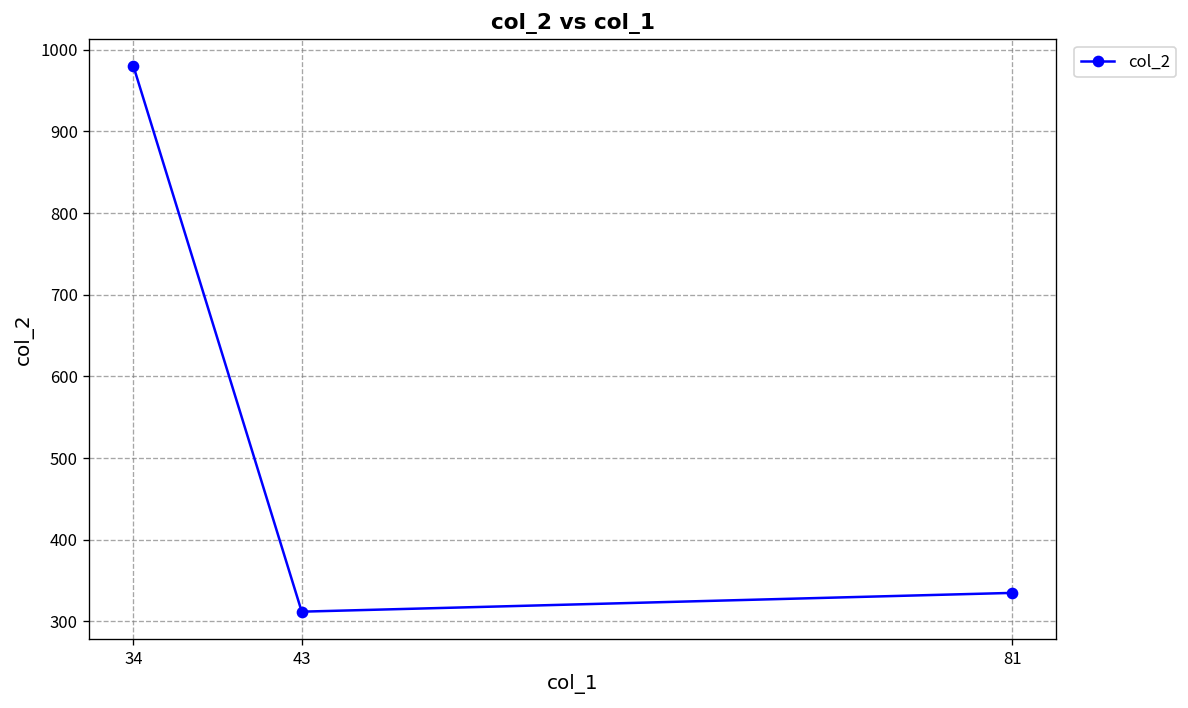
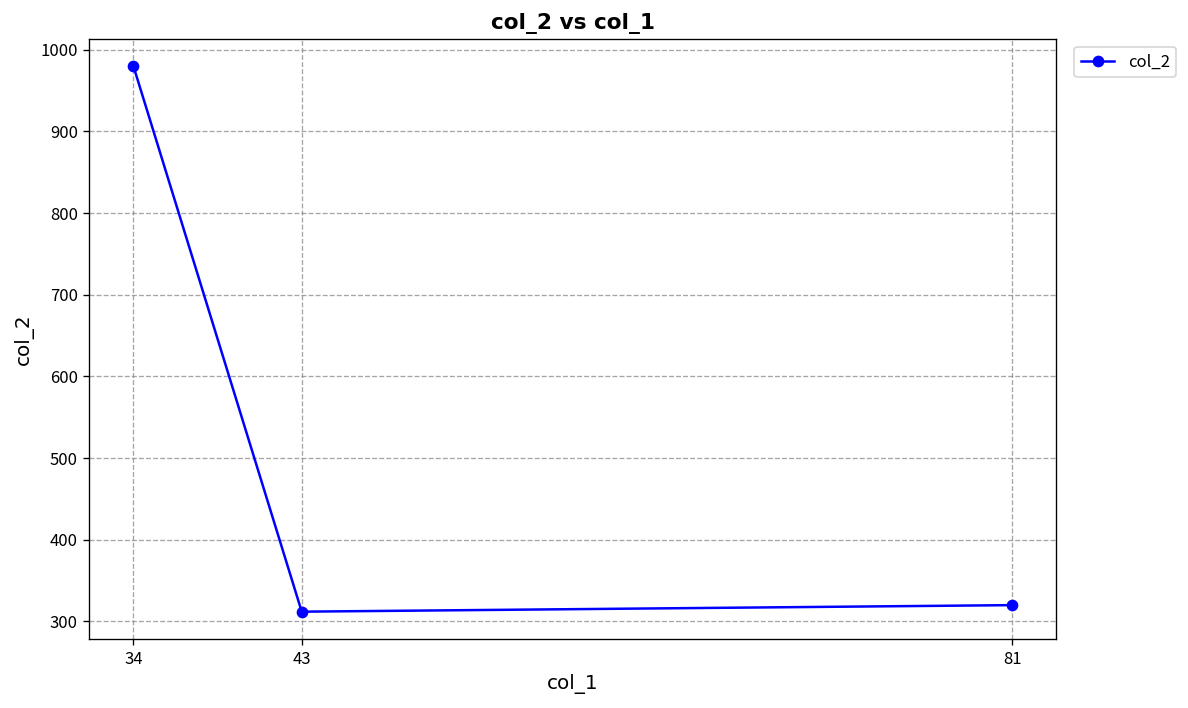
81: 340 -> 320
